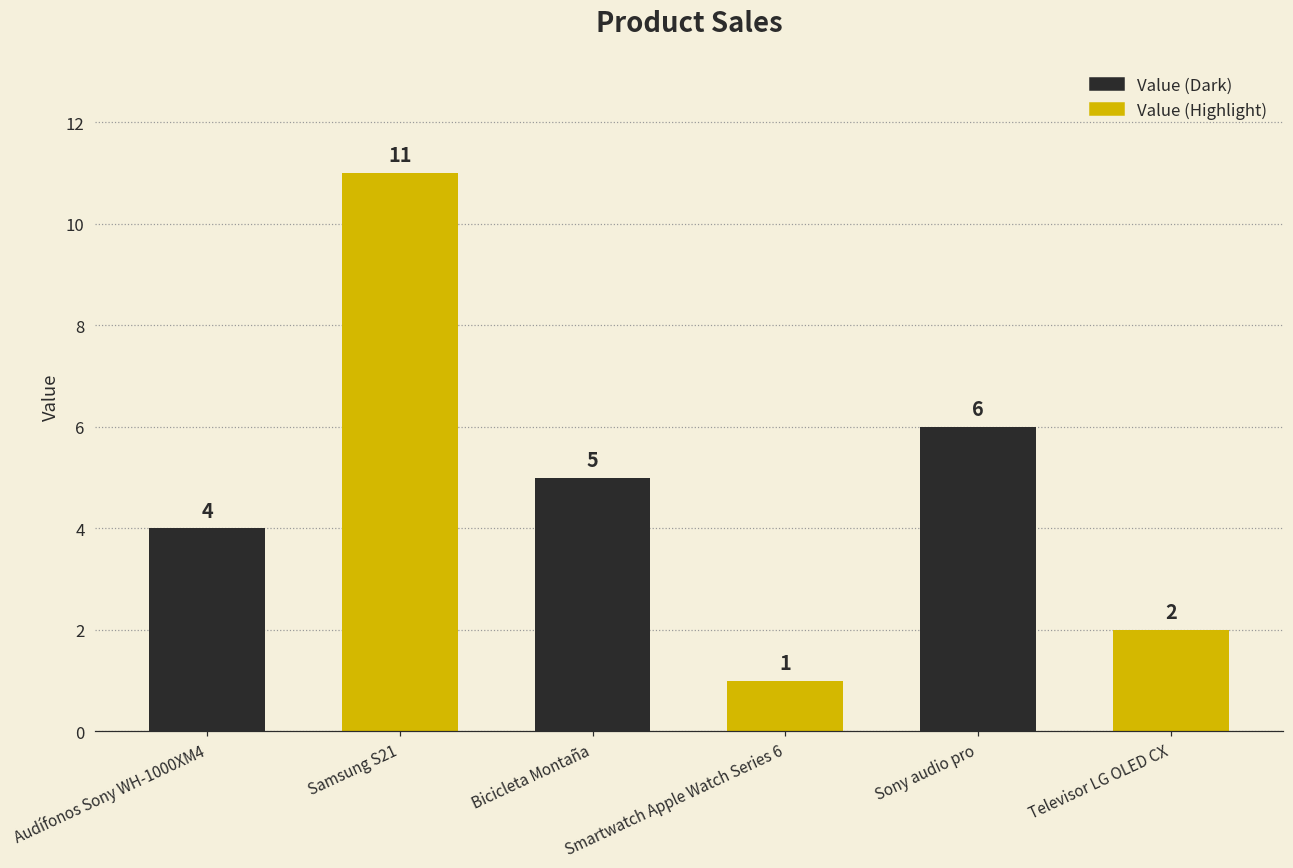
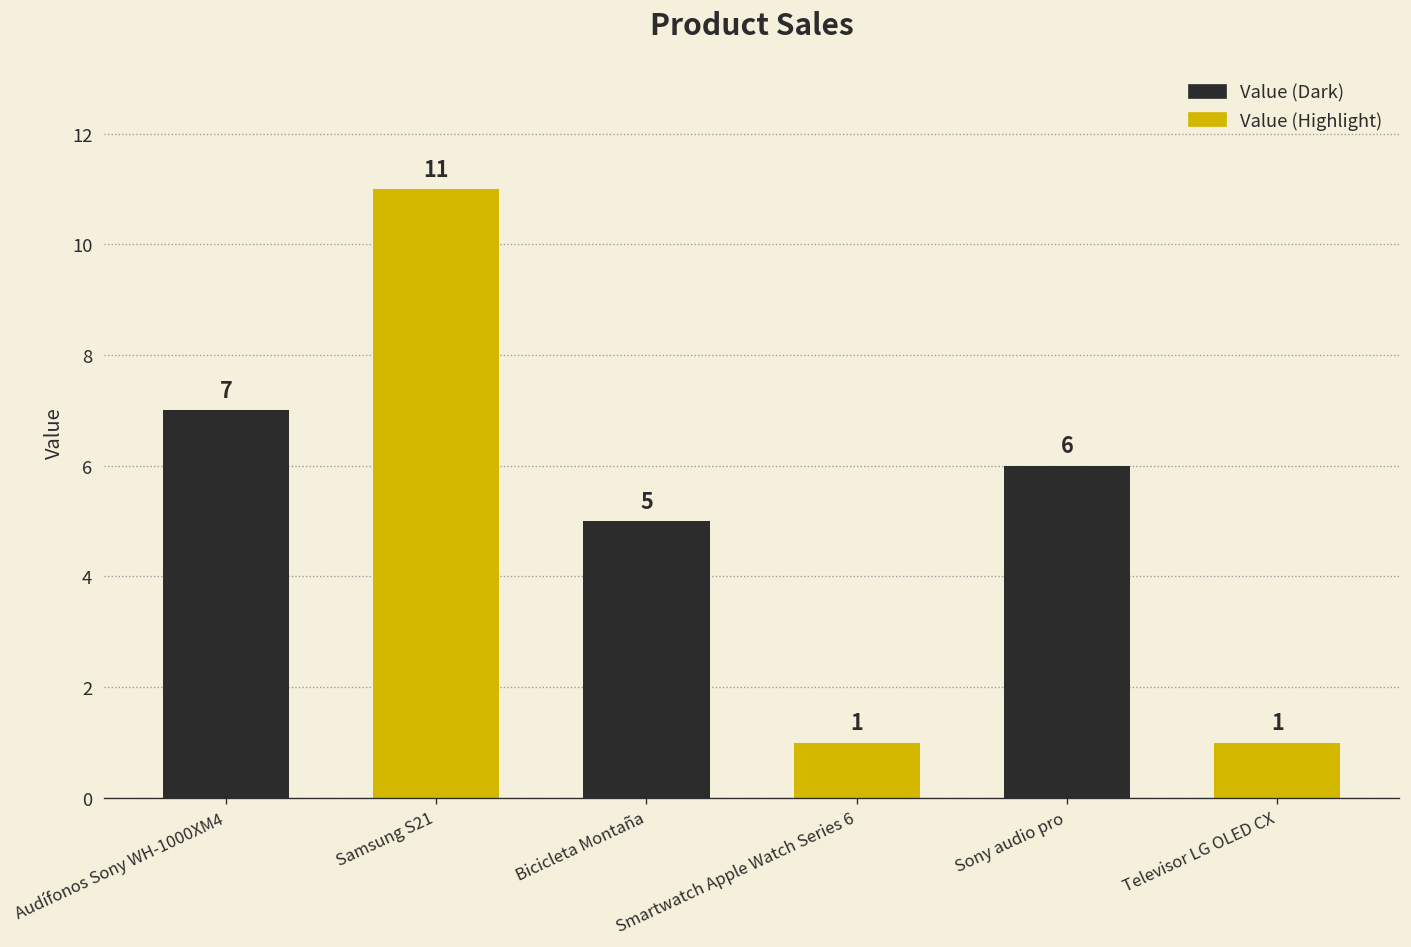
Audífonos Sony WH-1000XM4: 4 -> 7
Televisor LG OLED CX: 2 -> 1
